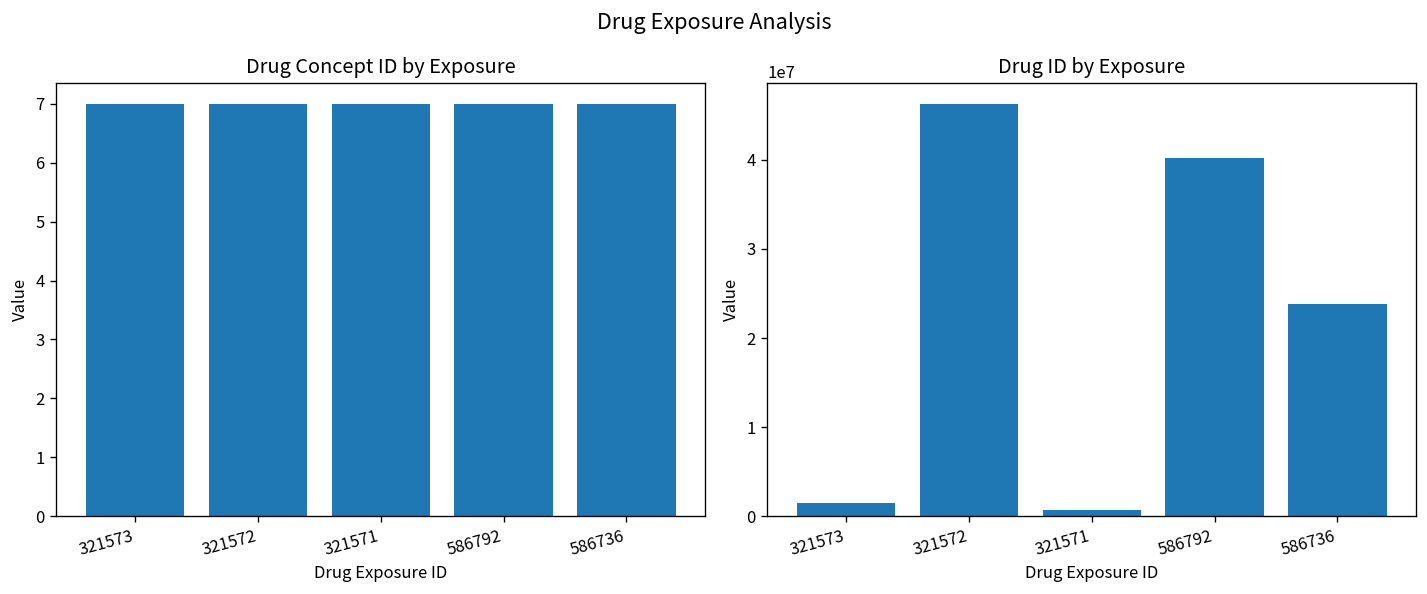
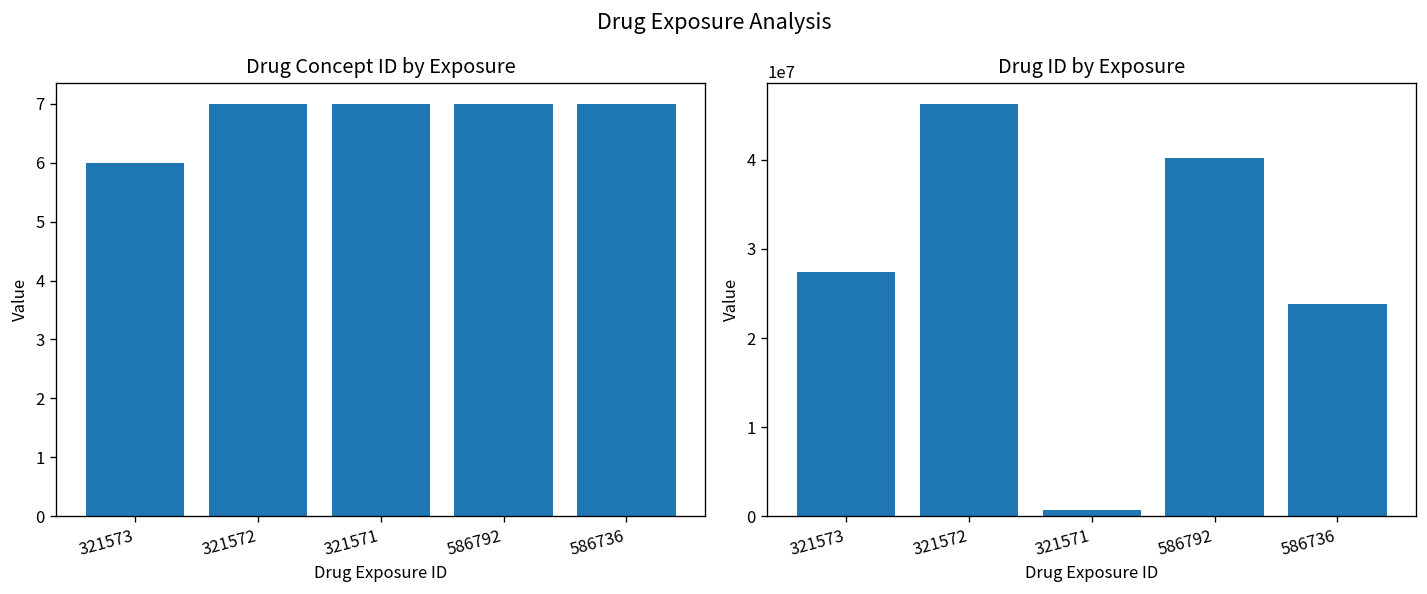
Drug Concept ID by Exposure, 321573: 7 -> 6
Drug ID by Exposure, 321573: 2000000 -> 27000000
